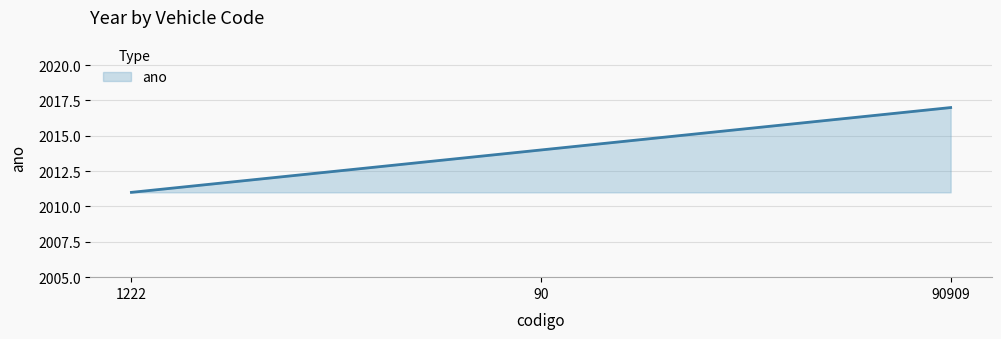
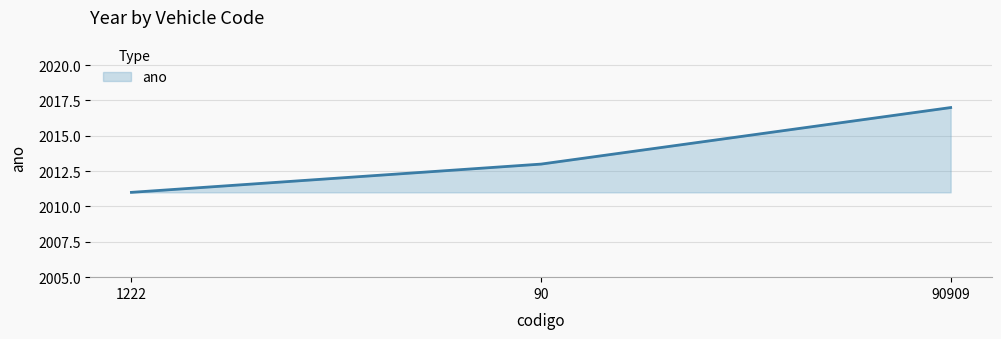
90: 2014 -> 2013
